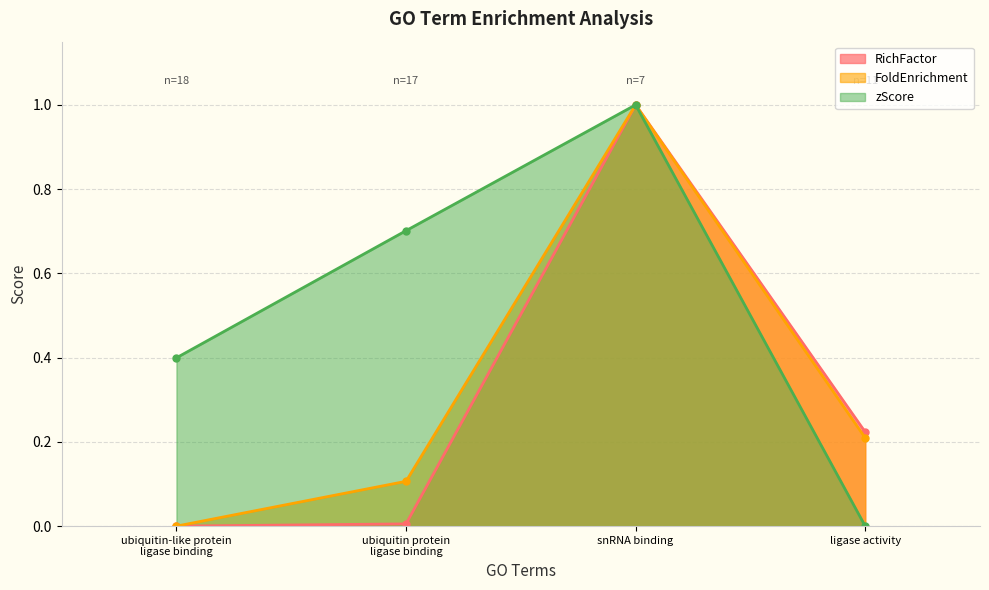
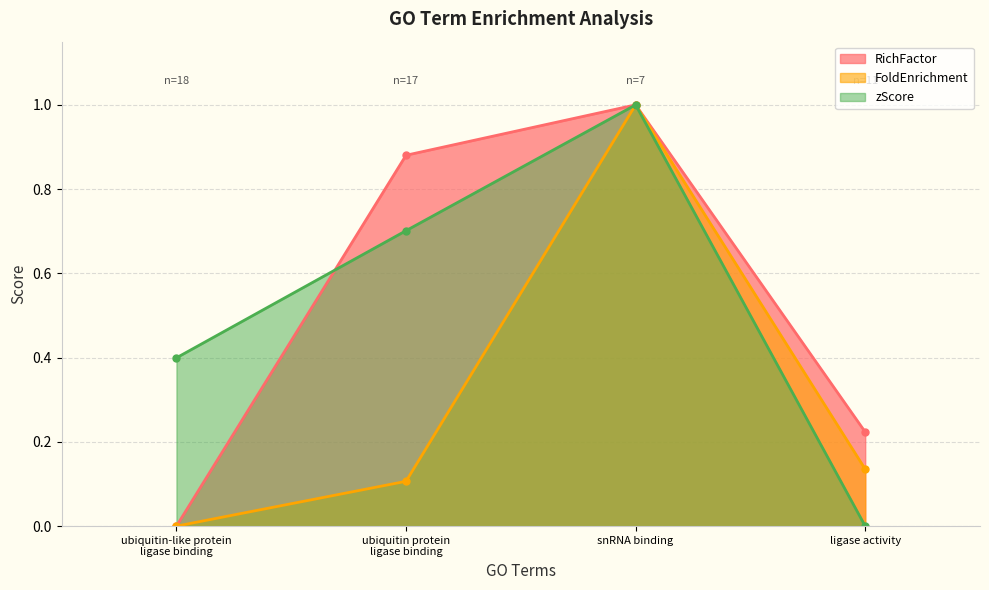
RichFactor, ubiquitin protein ligase binding: 0.01 -> 0.88
FoldEnrichment, ligase activity: 0.21 -> 0.14
